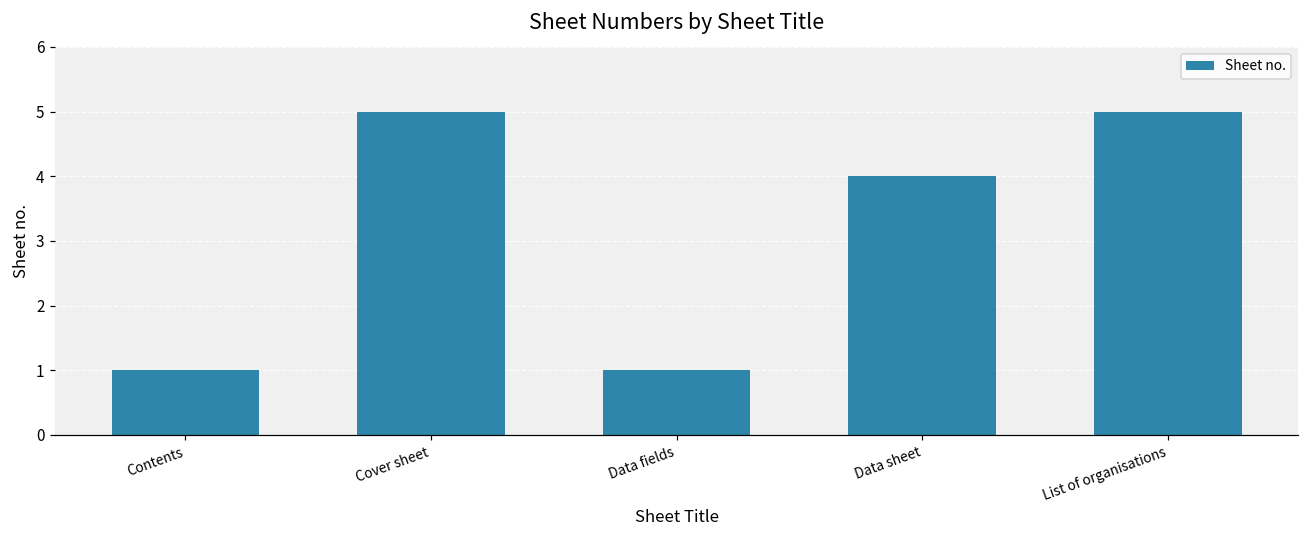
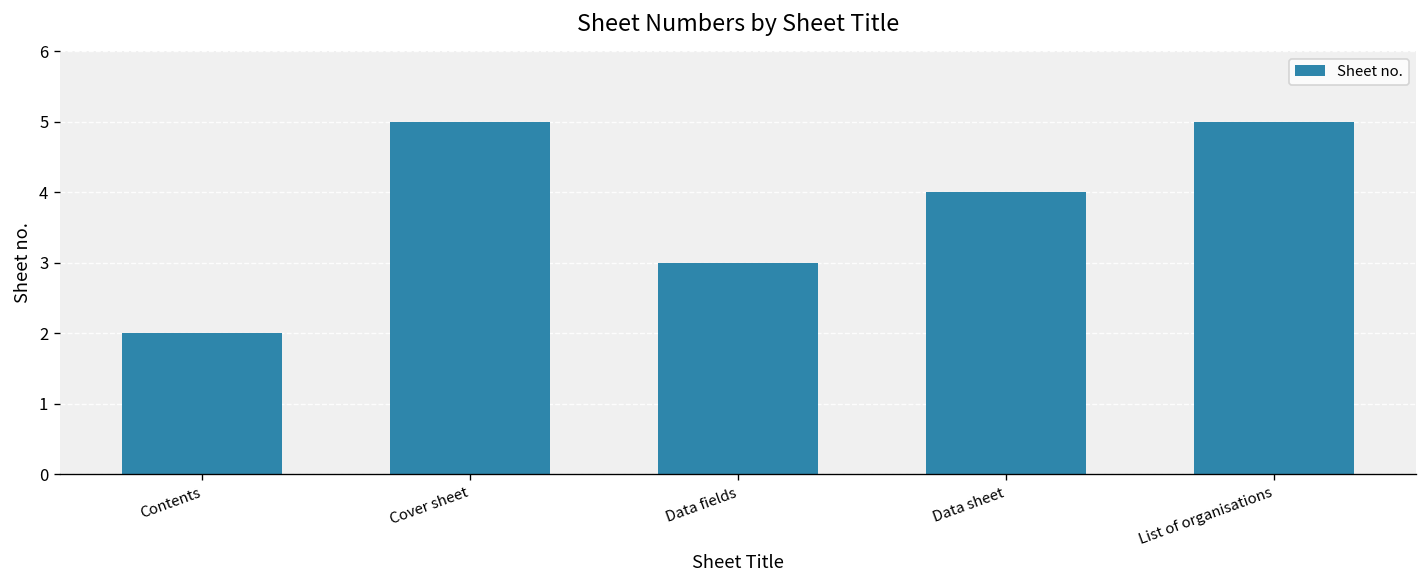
Contents: 1 -> 2
Data fields: 1 -> 3
